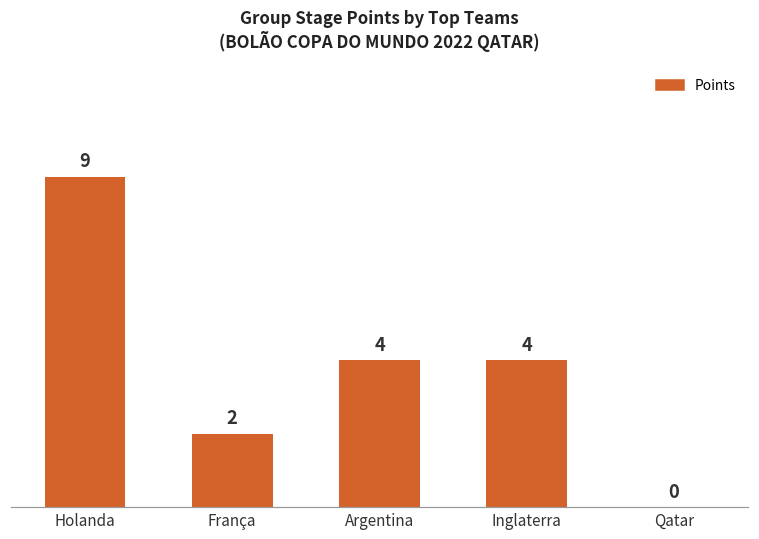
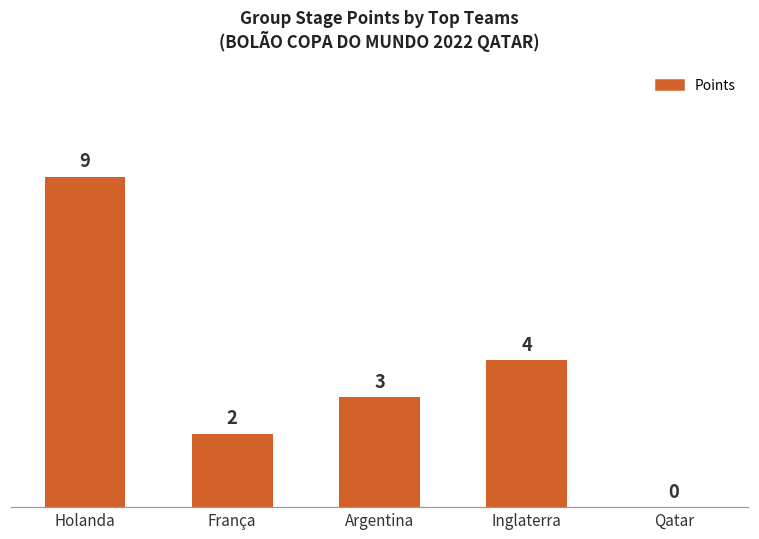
Argentina: 4 -> 3
